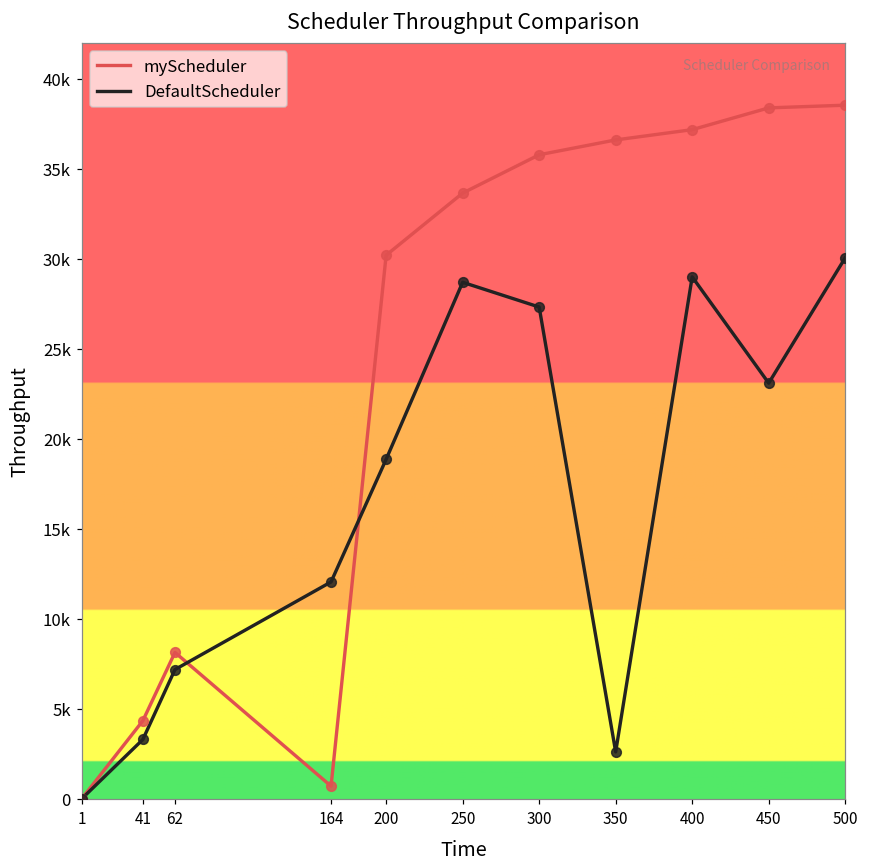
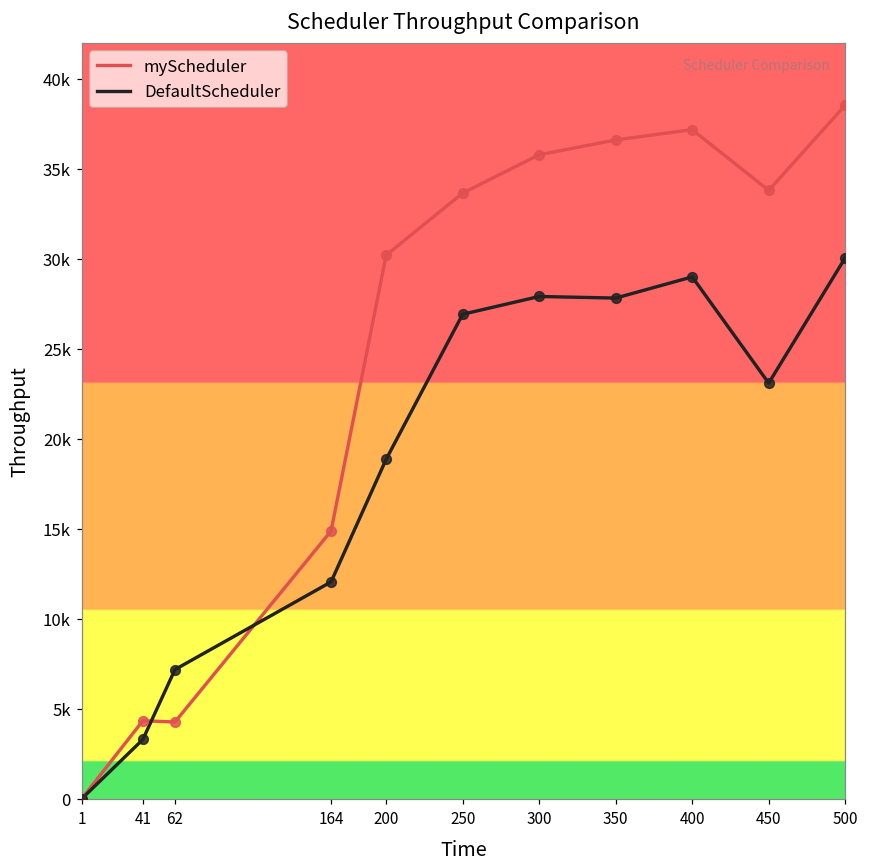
myScheduler, 62: 8100 -> 4300
myScheduler, 164: 700 -> 14900
DefaultScheduler, 250: 28700 -> 26900
DefaultScheduler, 300: 27300 -> 27900
DefaultScheduler, 350: 2600 -> 27800
myScheduler, 450: 38400 -> 33800
